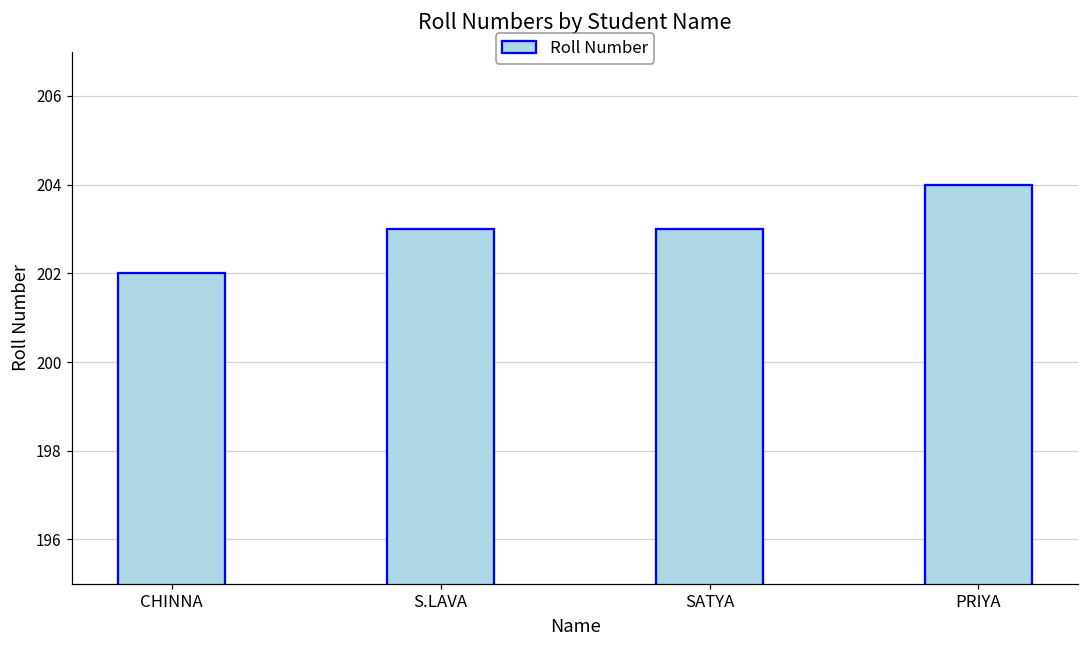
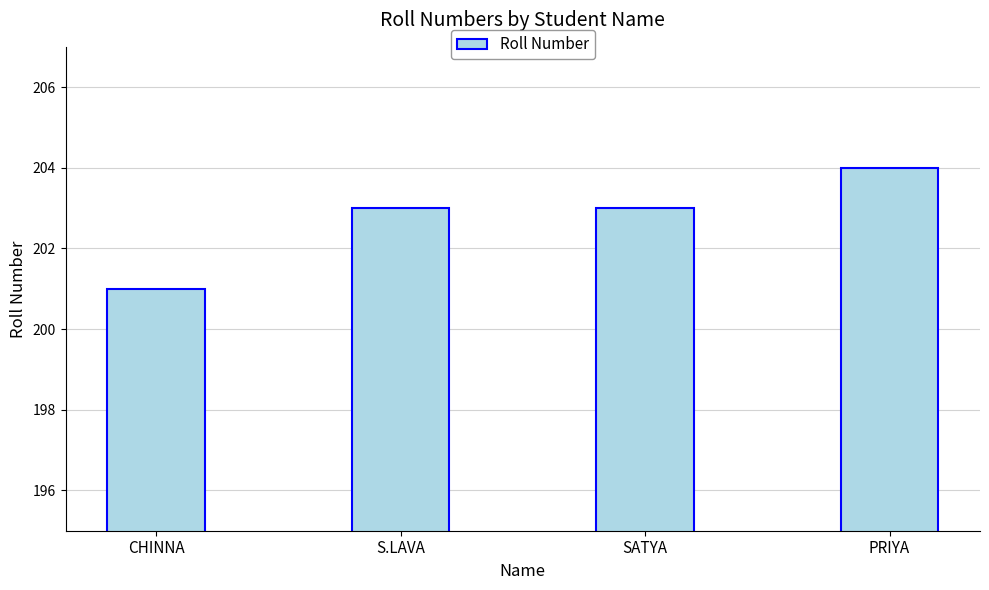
CHINNA: 202 -> 201
